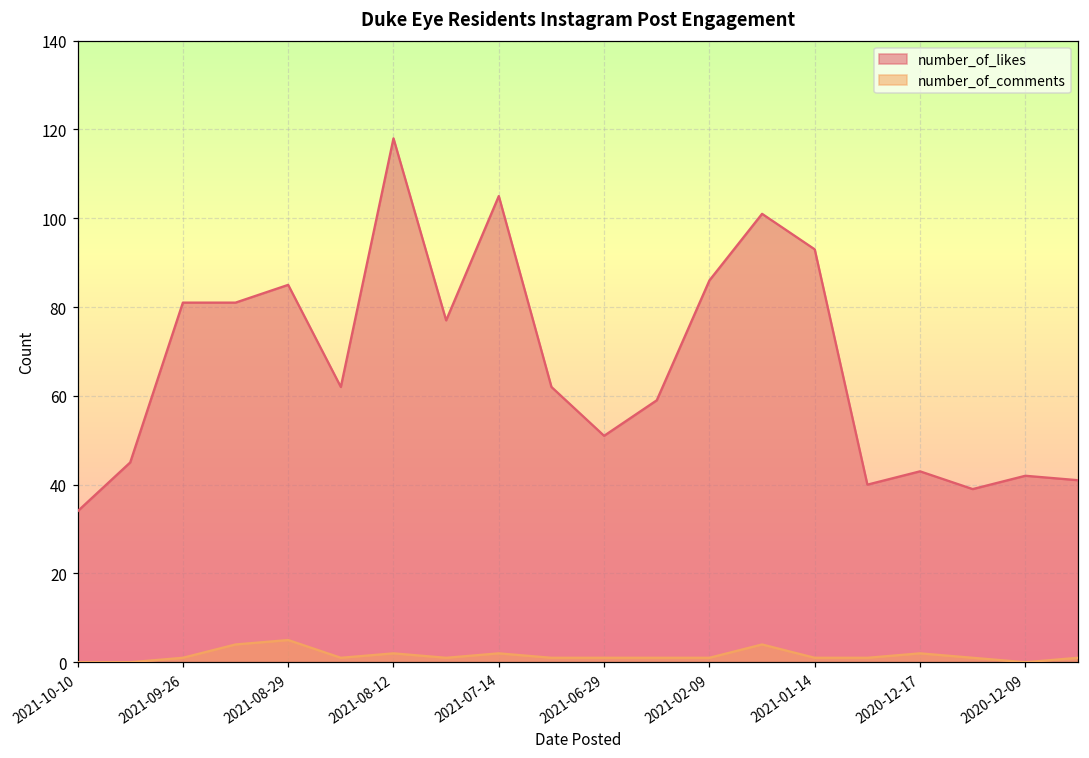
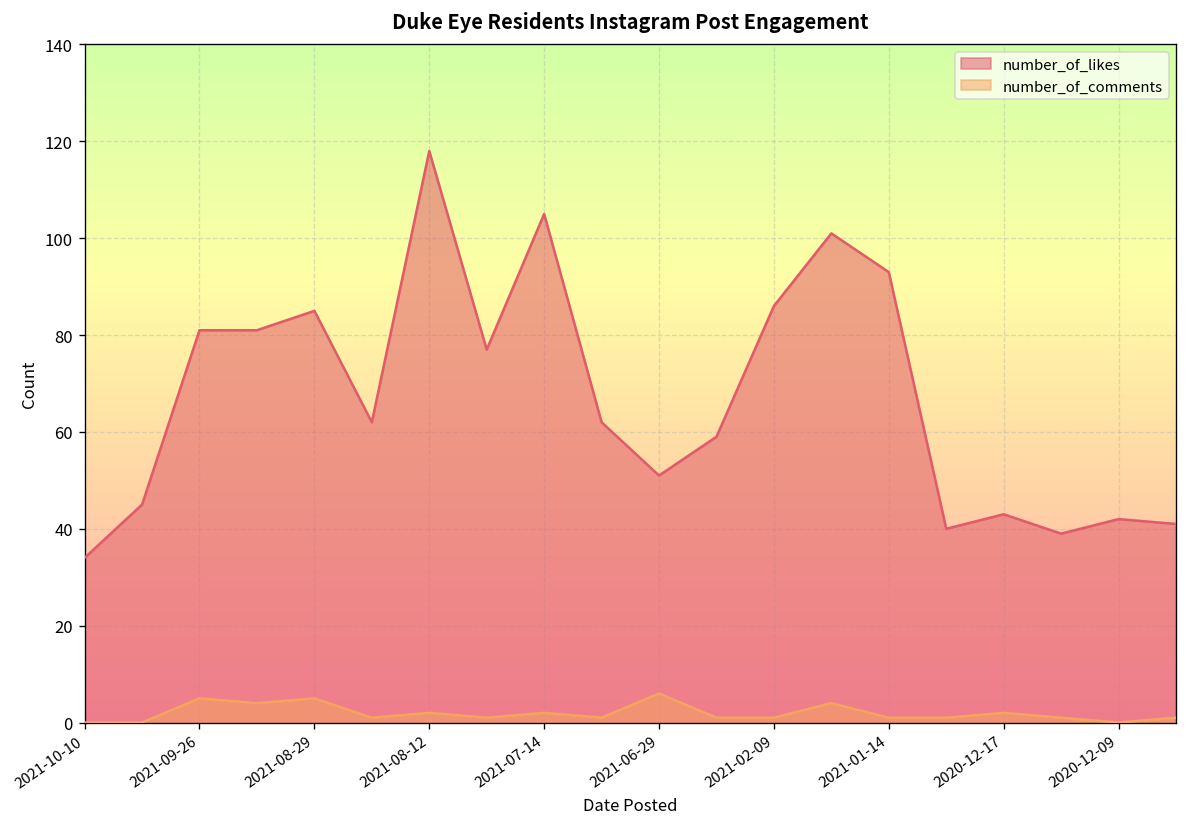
number_of_comments, 2021-09-26: 1 -> 5
number_of_comments, 2021-06-29: 1 -> 6
